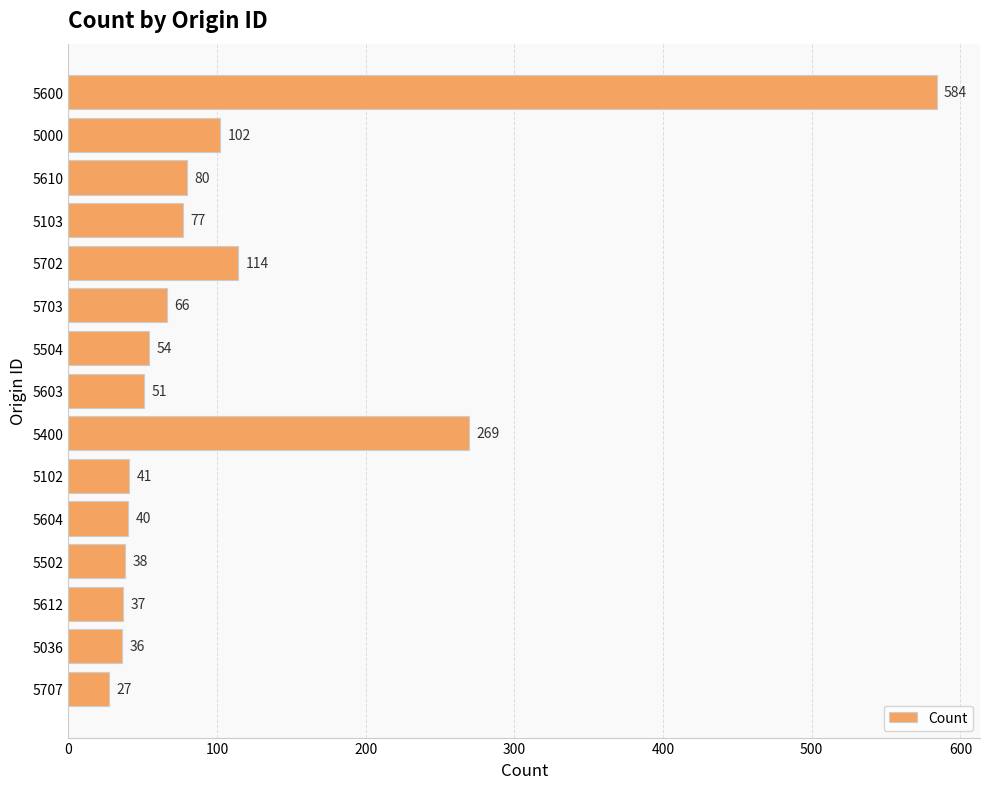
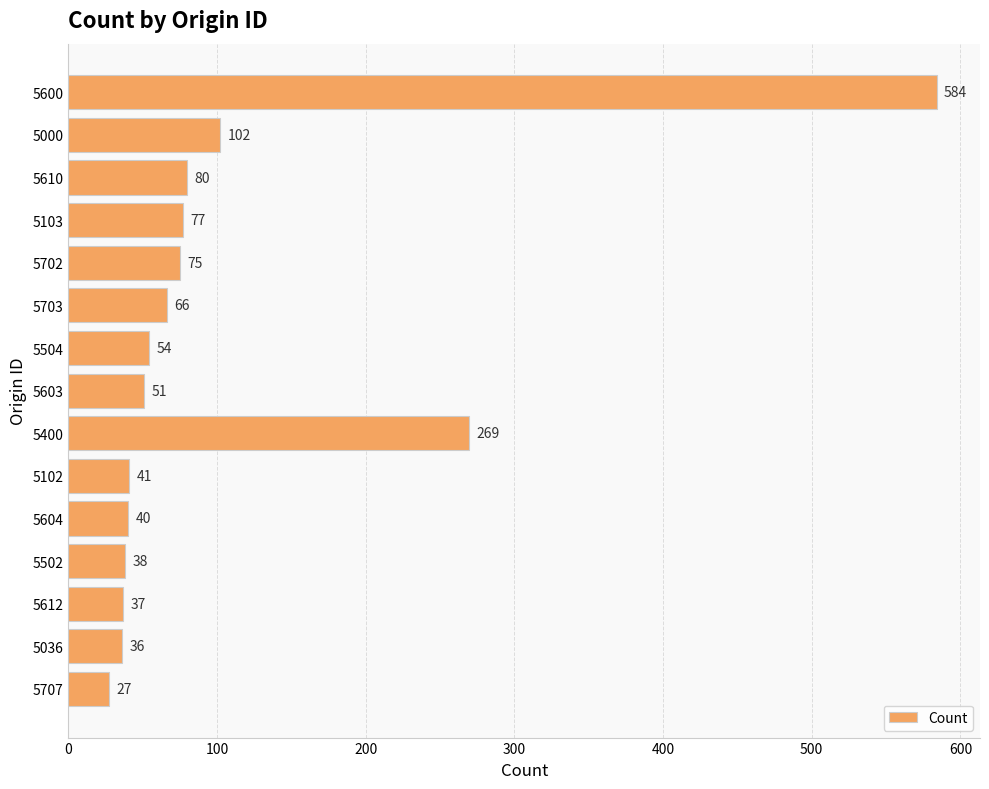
5702: 114 -> 75
